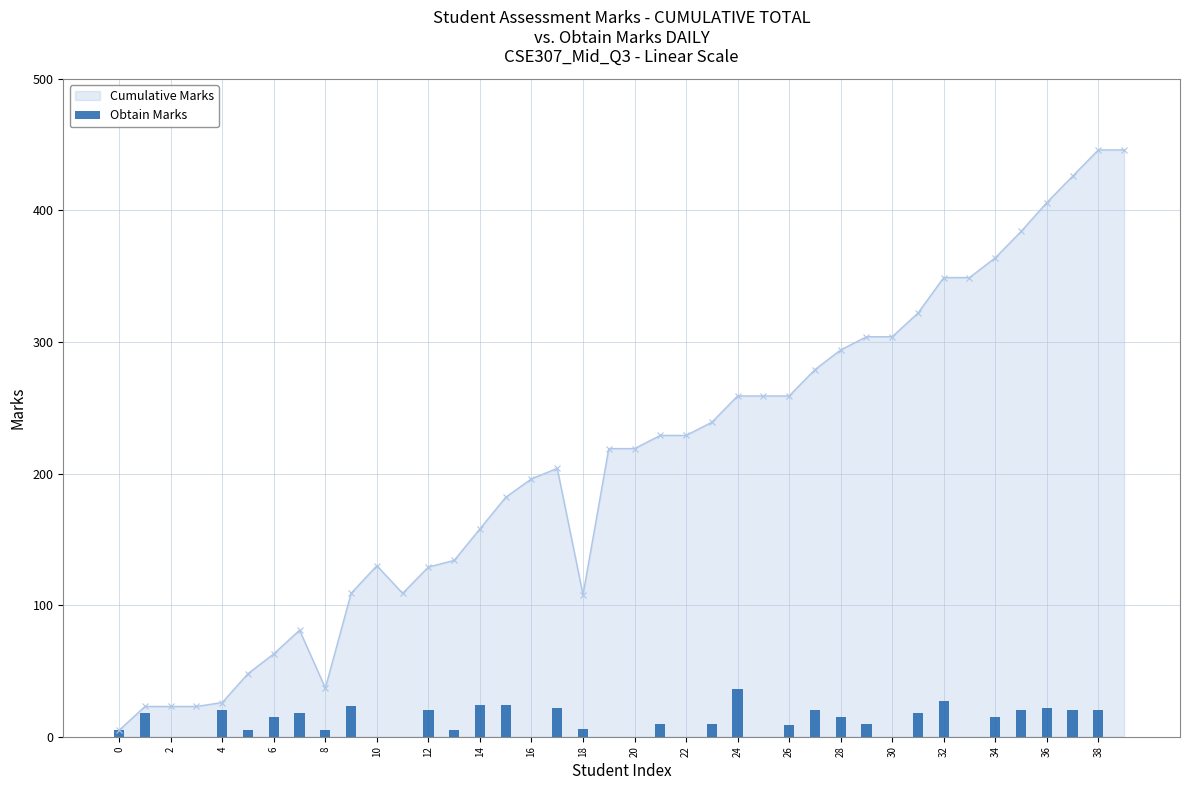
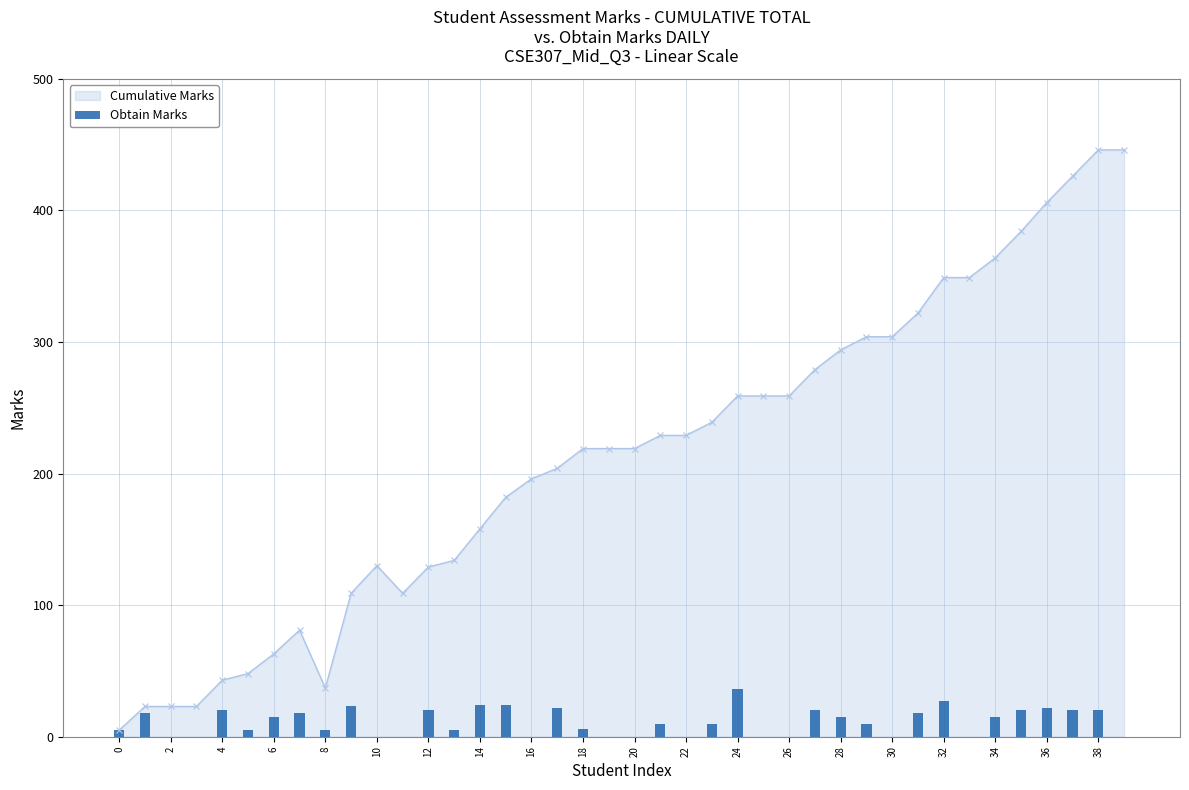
Cumulative Marks, 4: 26 -> 43
Cumulative Marks, 18: 108 -> 219
Obtain Marks, 26: 9 -> 0
